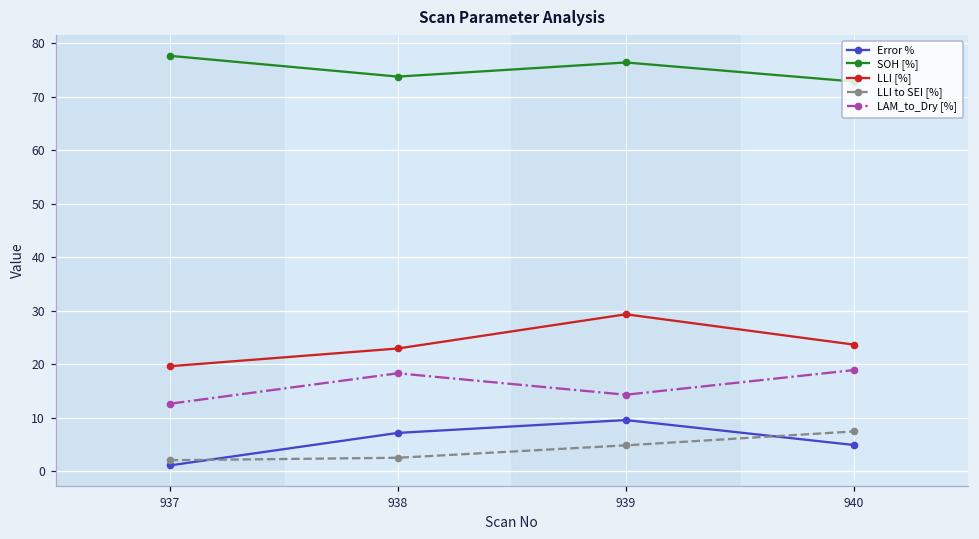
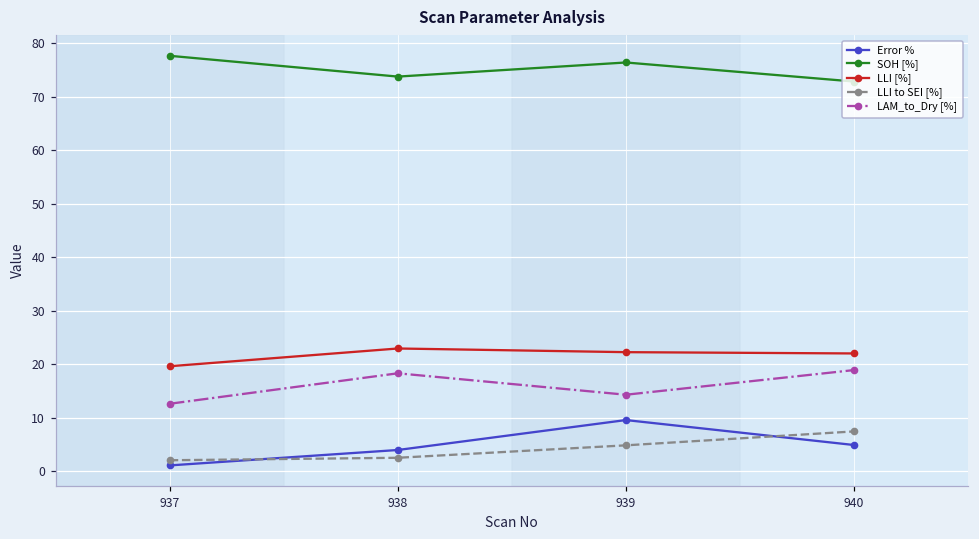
Error %, 938: 7 -> 4
LLI [%], 939: 29 -> 22
LLI [%], 940: 24 -> 22
